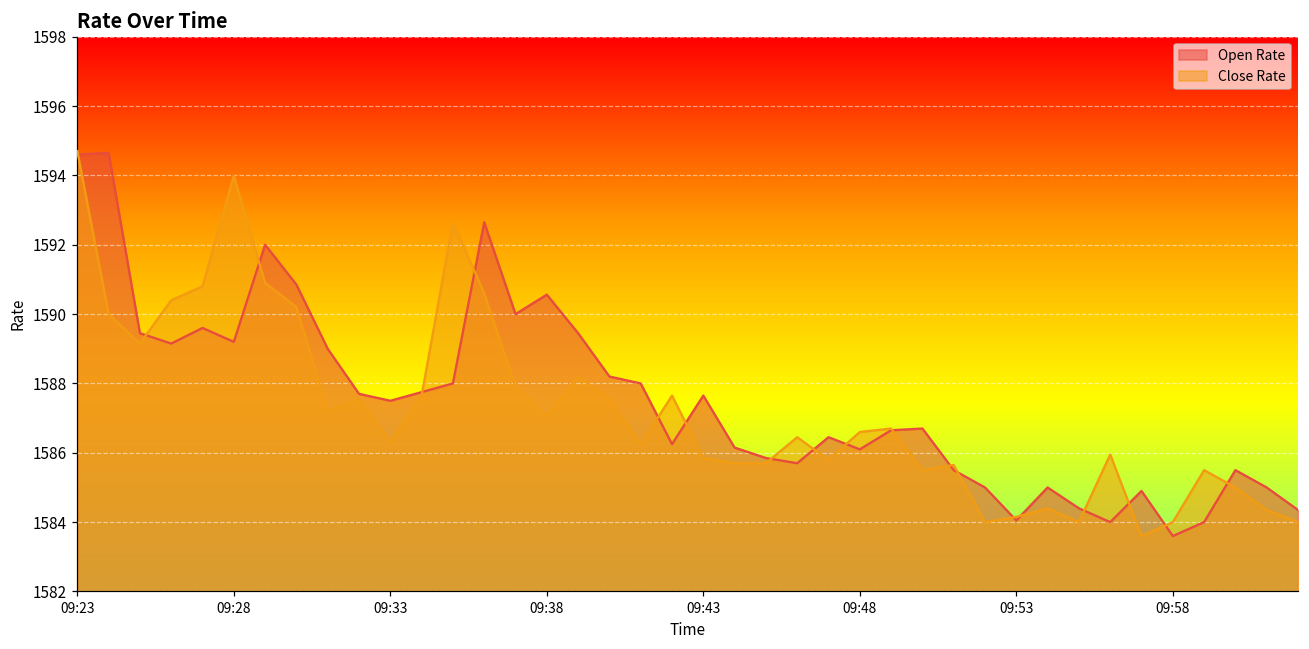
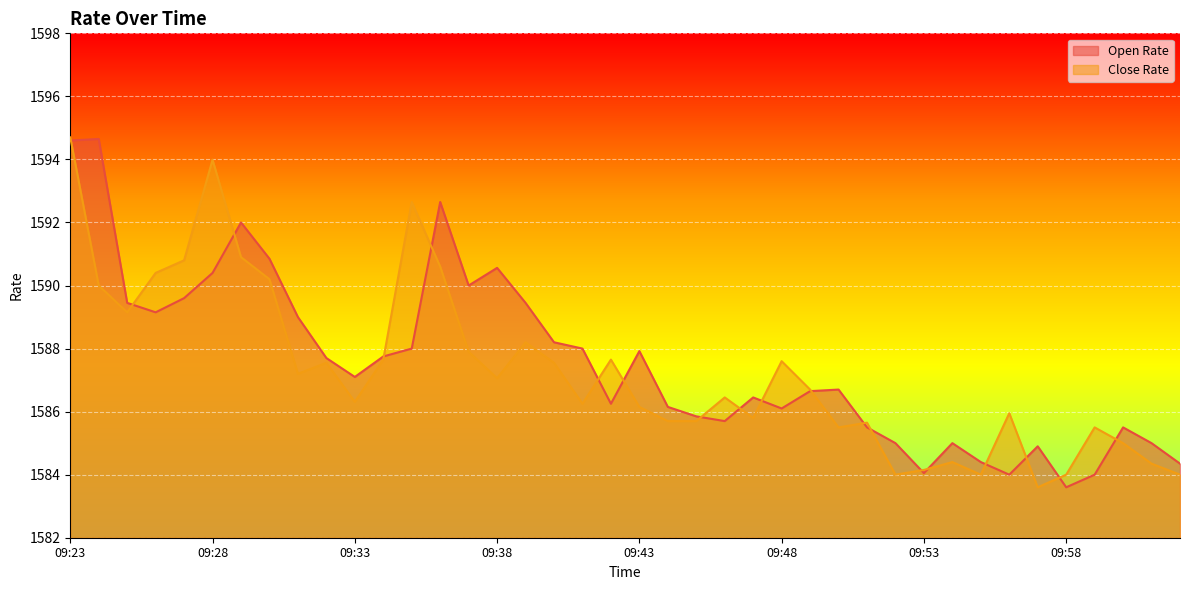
Open Rate, 09:28: 1589.2 -> 1590.4
Open Rate, 09:33: 1587.5 -> 1587.1
Open Rate, 09:43: 1587.7 -> 1587.9
Close Rate, 09:43: 1585.9 -> 1586.2
Close Rate, 09:48: 1586.6 -> 1587.6
